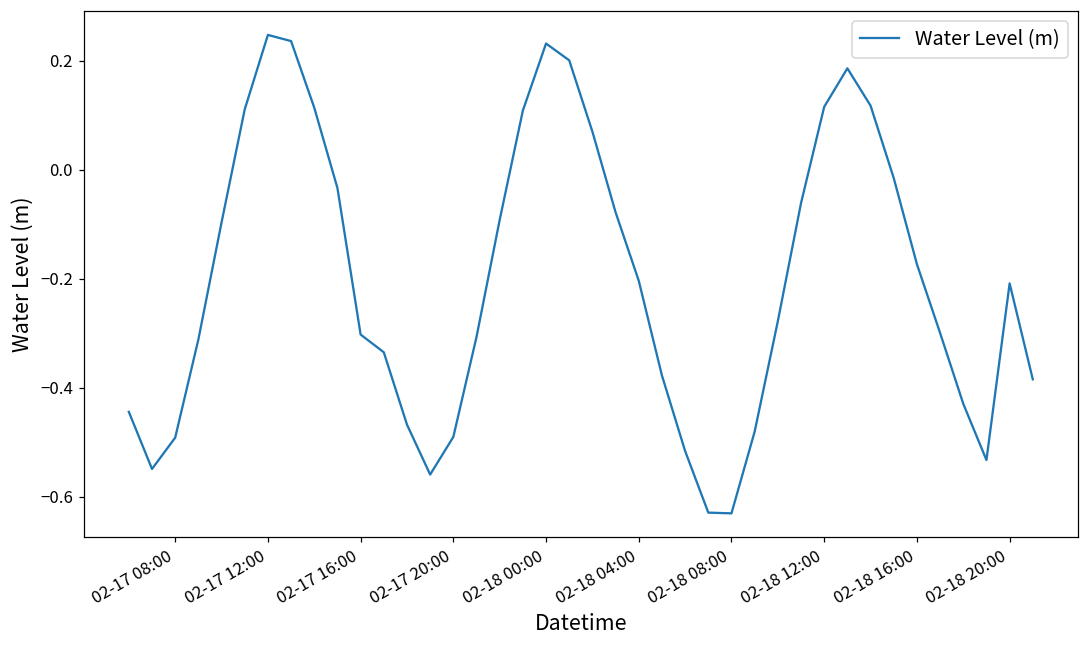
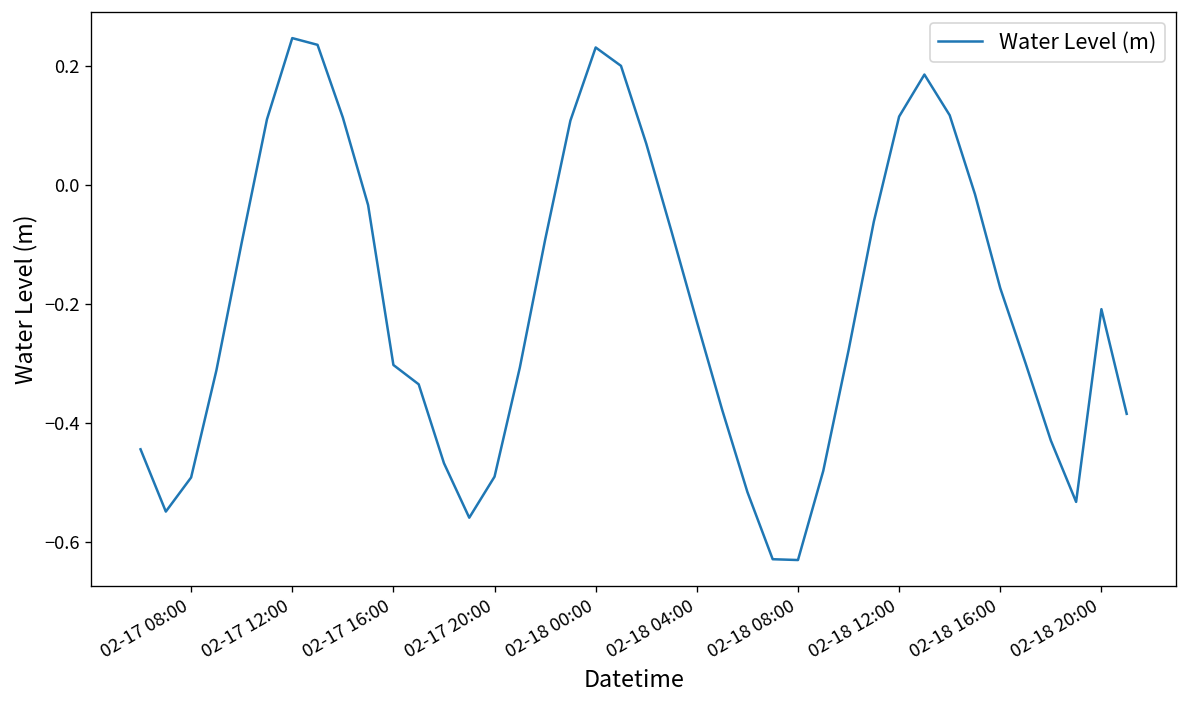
02-18 04:00: -0.20 -> -0.23
